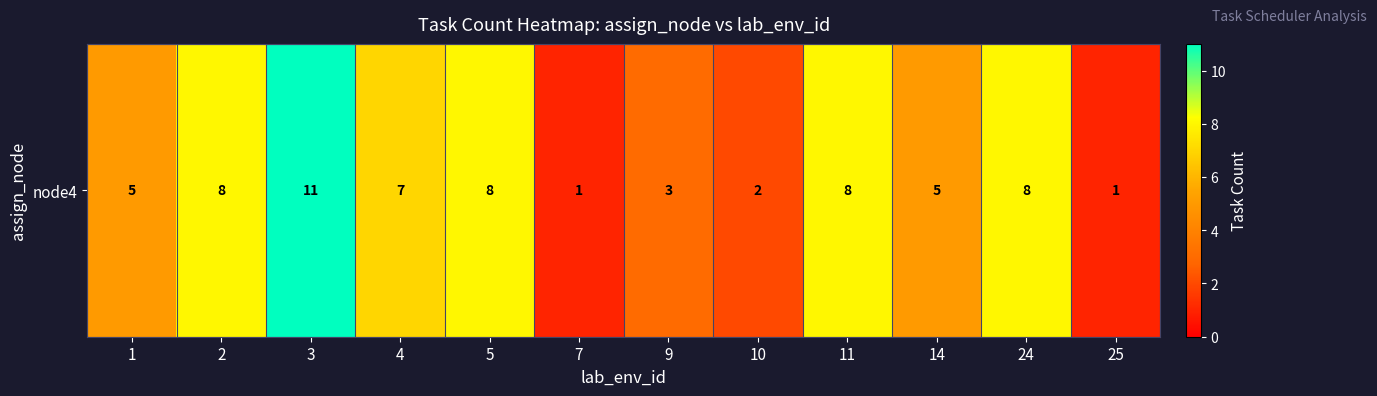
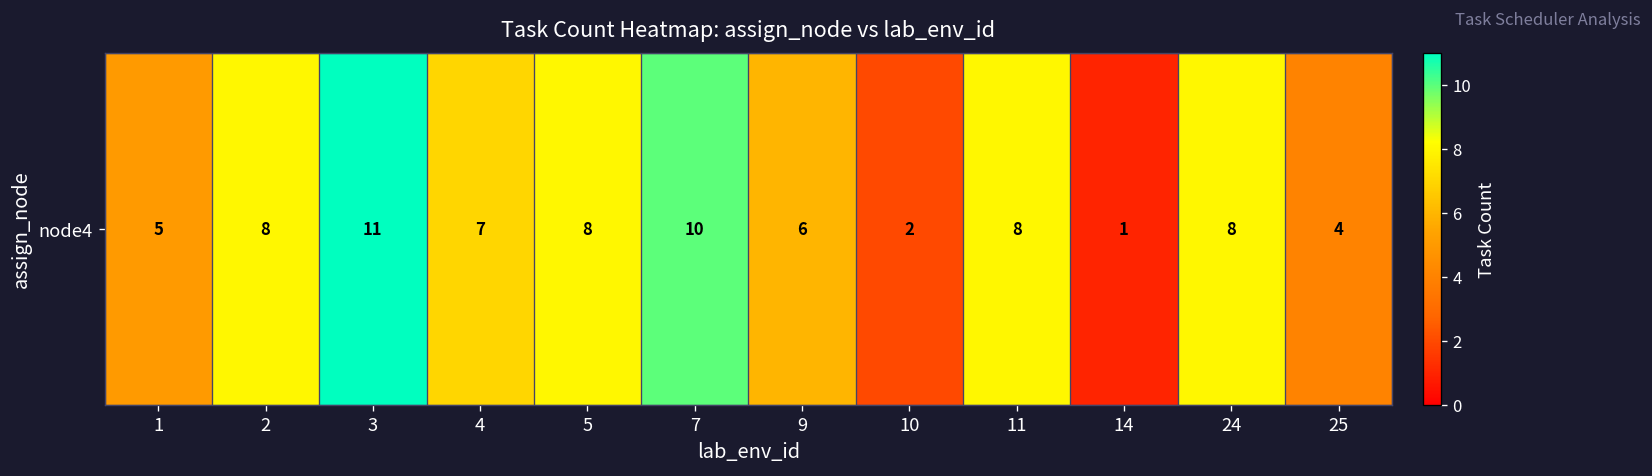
node4, 7: 1 -> 10
node4, 9: 3 -> 6
node4, 14: 5 -> 1
node4, 25: 1 -> 4
